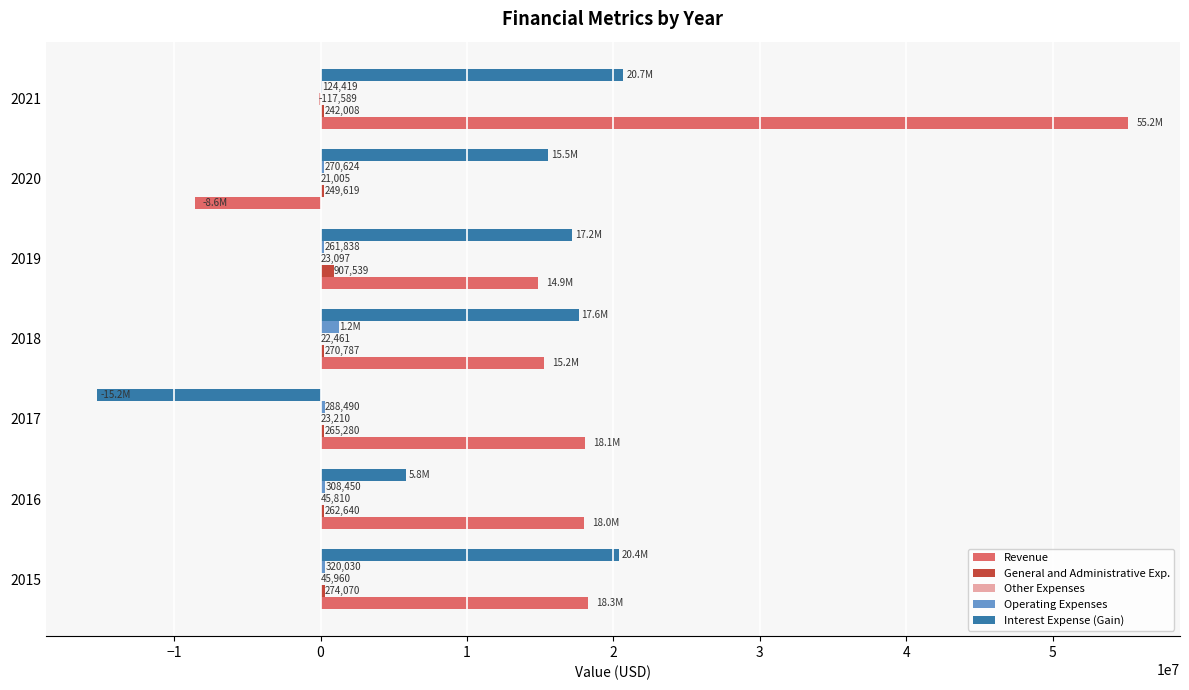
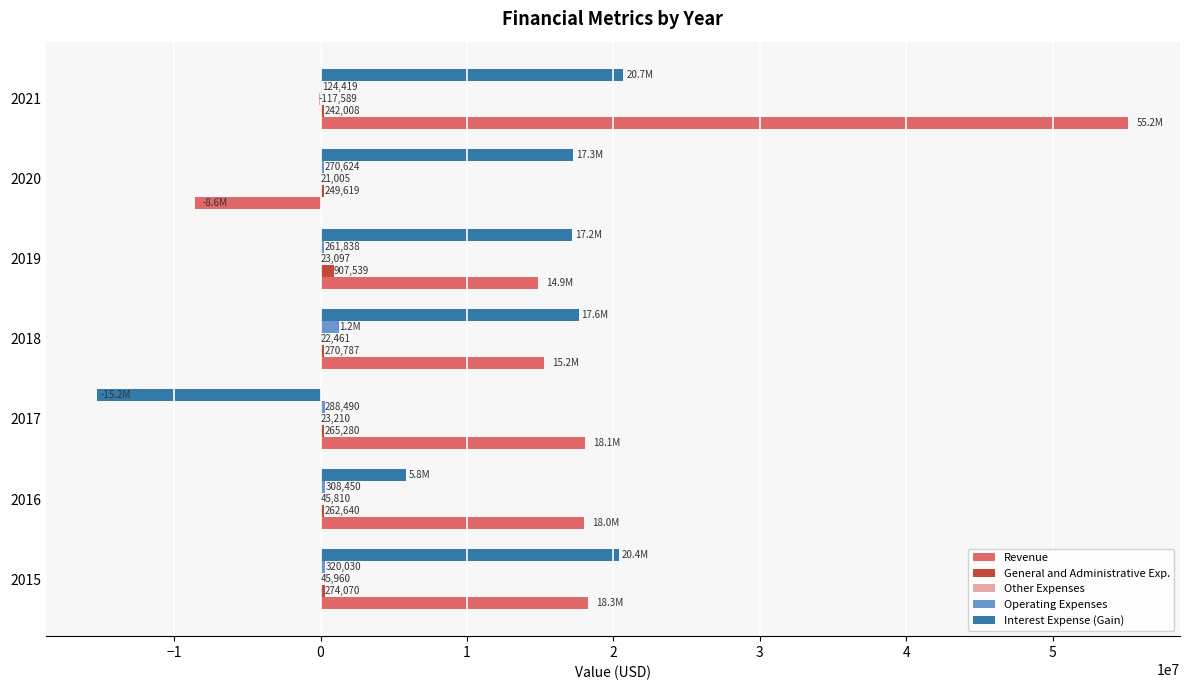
Interest Expense (Gain), 2020: 15.5M -> 17.3M
